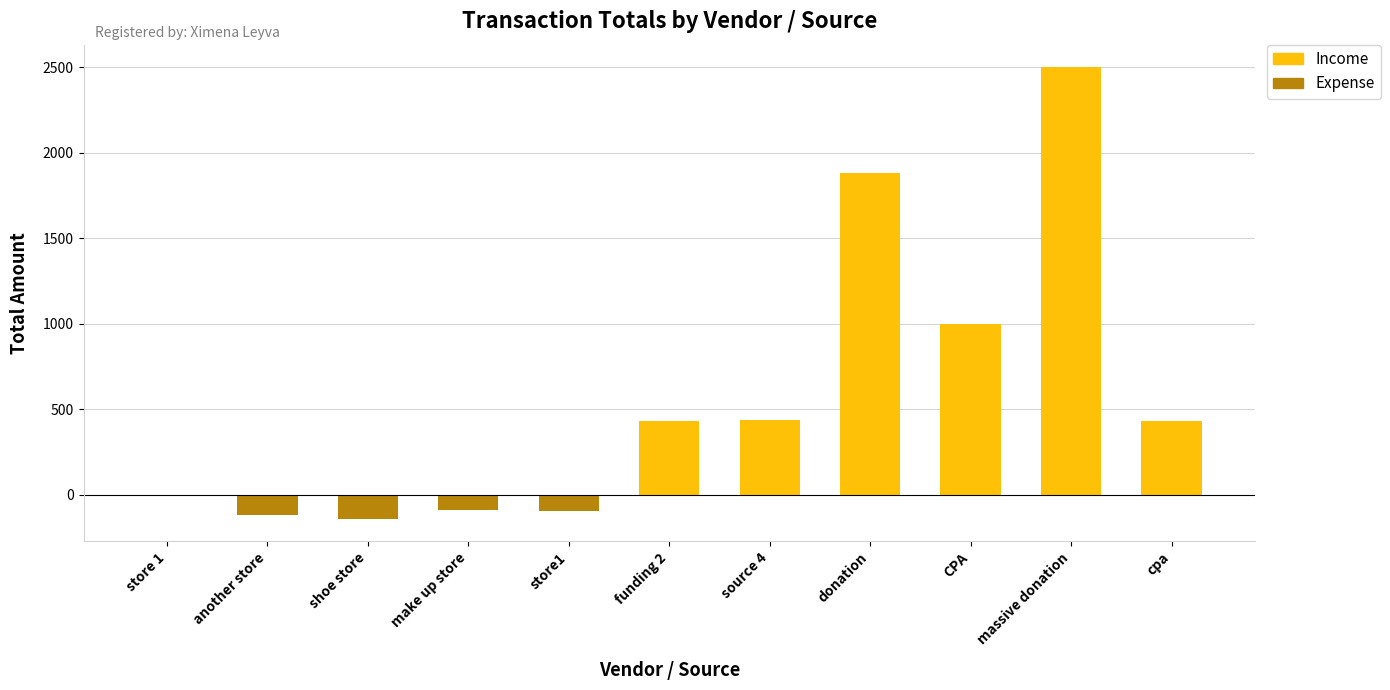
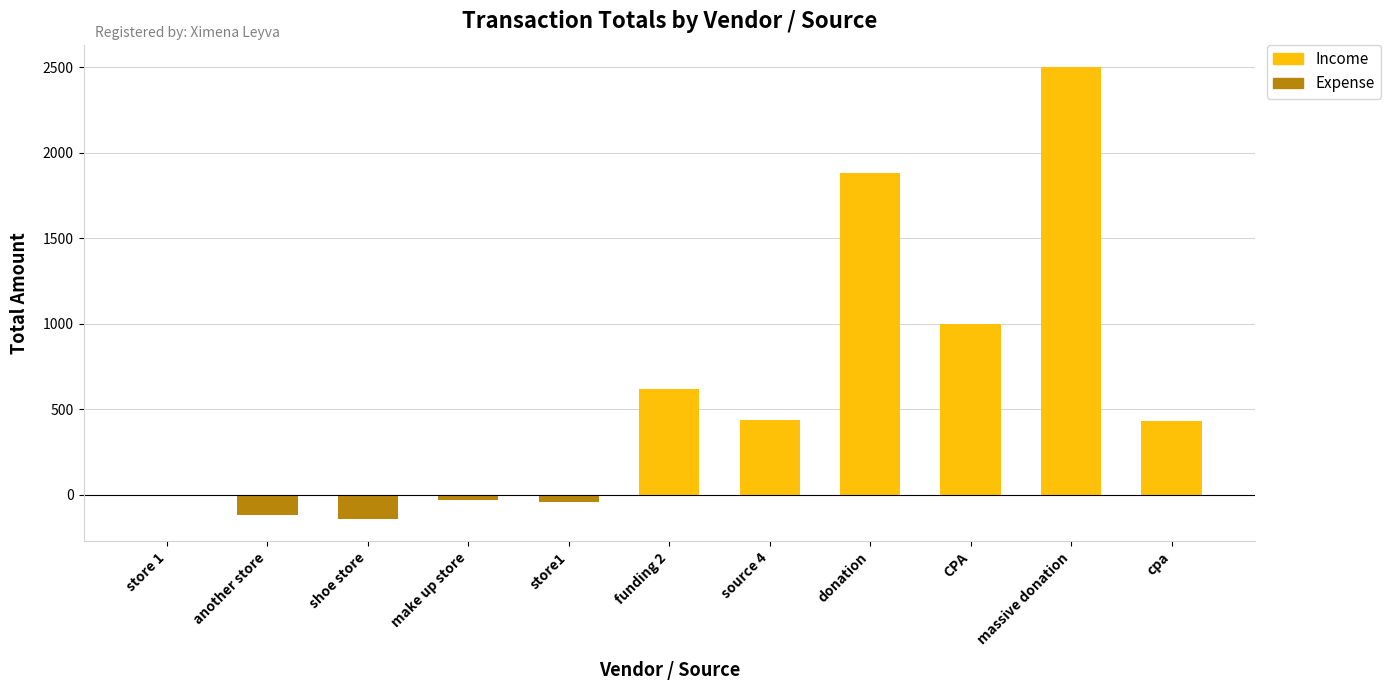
Expense, make up store: -90 -> -30
Expense, store1: -100 -> -50
Income, funding 2: 430 -> 620
